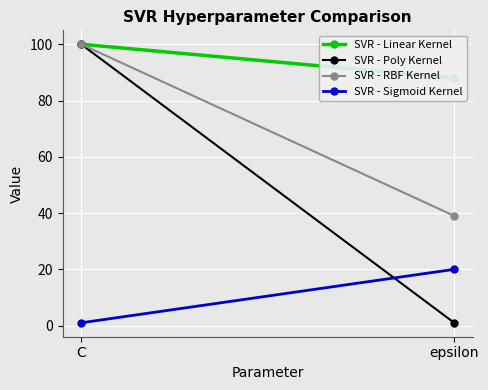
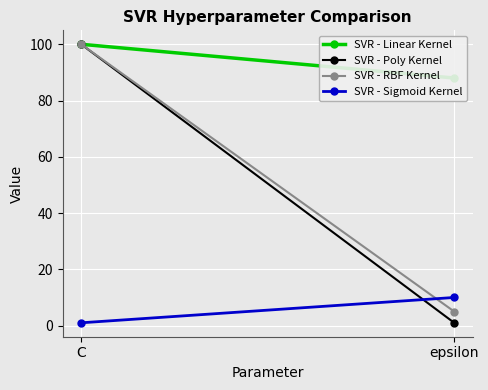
SVR - RBF Kernel, epsilon: 39 -> 5
SVR - Sigmoid Kernel, epsilon: 20 -> 10
